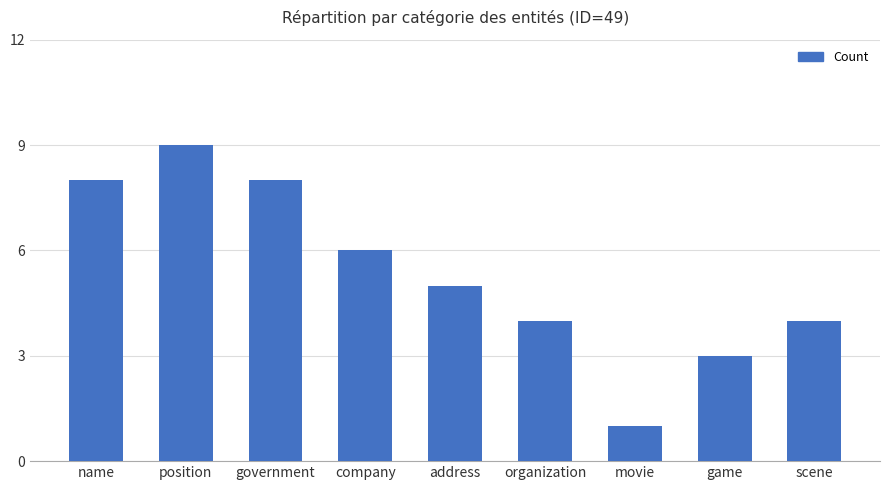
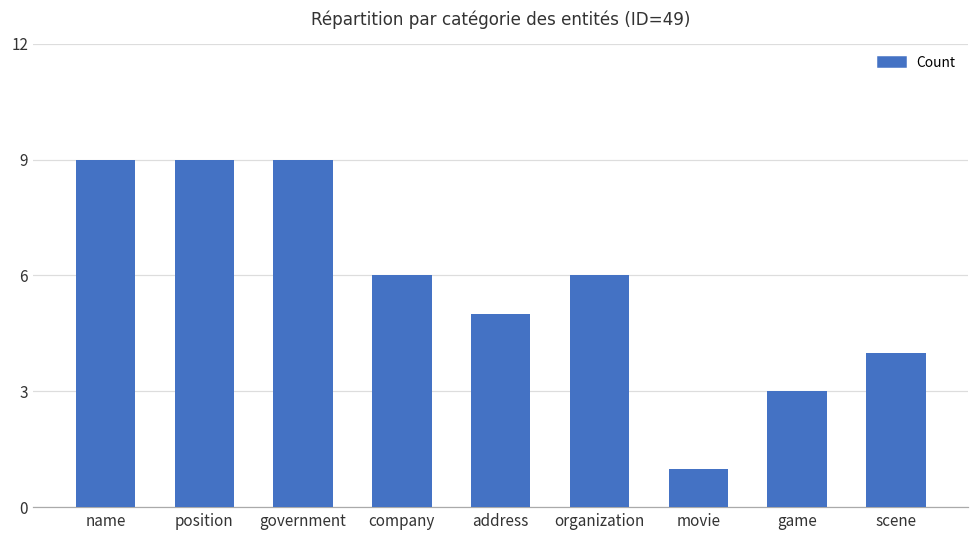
name: 8 -> 9
government: 8 -> 9
organization: 4 -> 6
